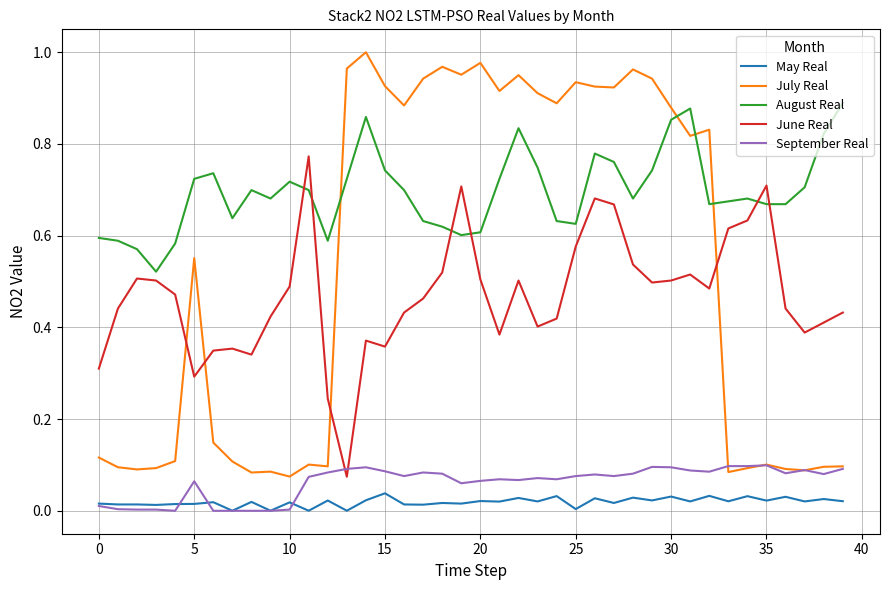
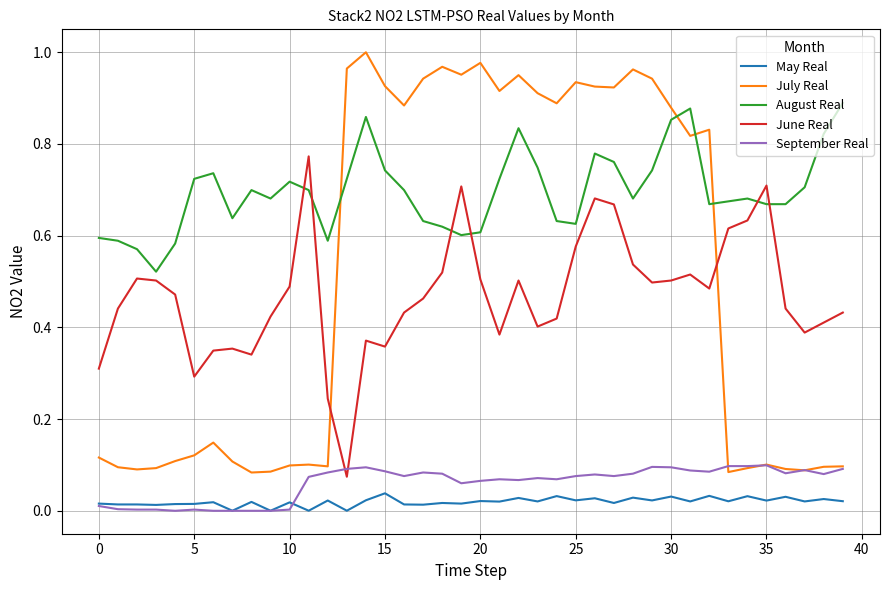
July Real, 5: 0.55 -> 0.12
September Real, 5: 0.06 -> 0.00
July Real, 10: 0.07 -> 0.10
May Real, 25: 0.00 -> 0.02
